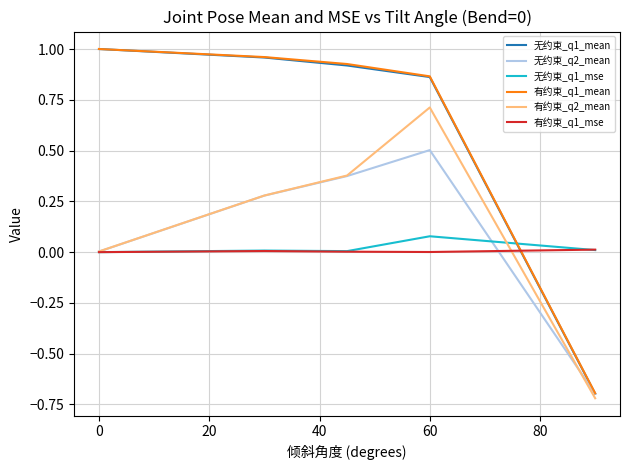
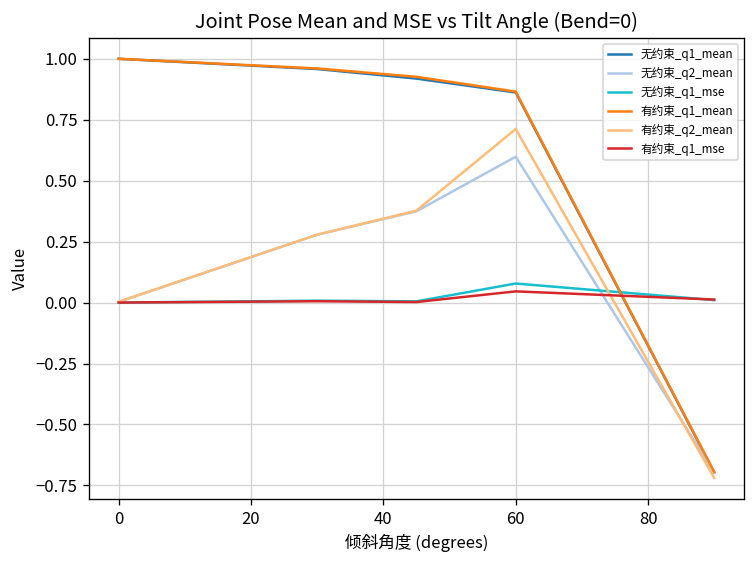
无约束_q2_mean, 60: 0.50 -> 0.60
有约束_q1_mse, 60: 0.00 -> 0.05
